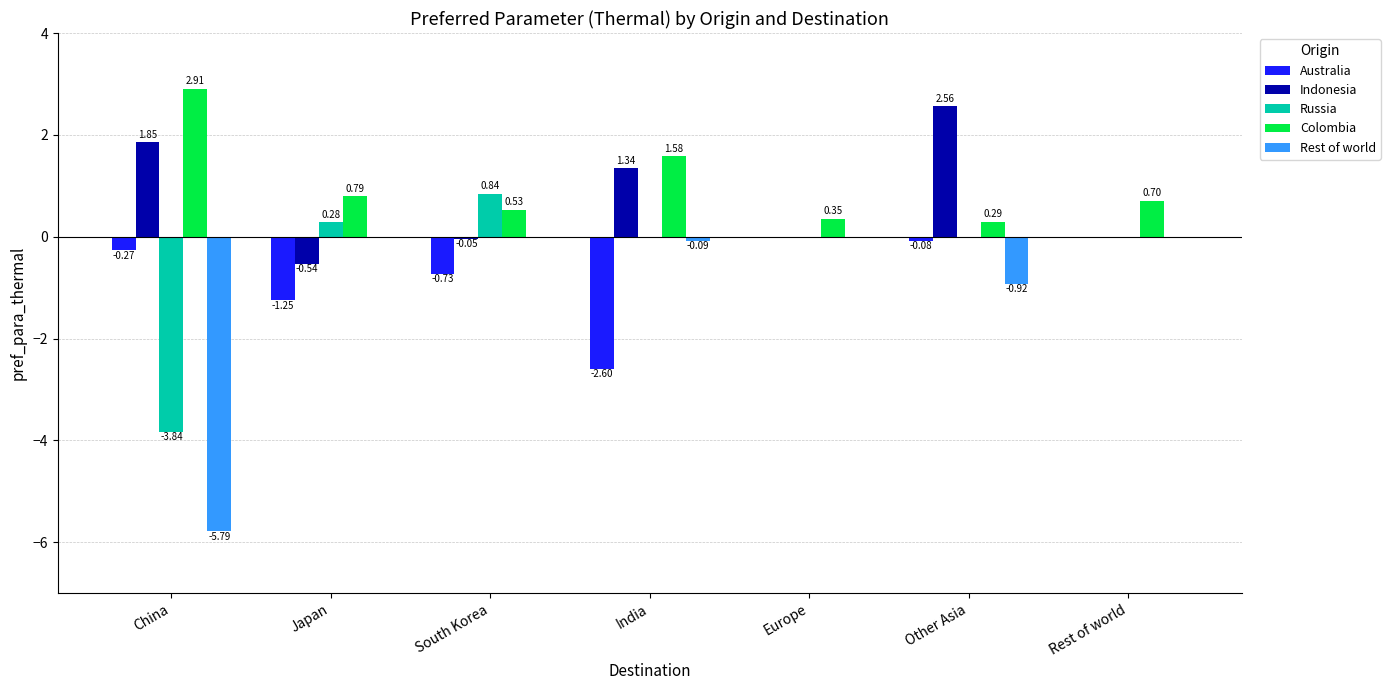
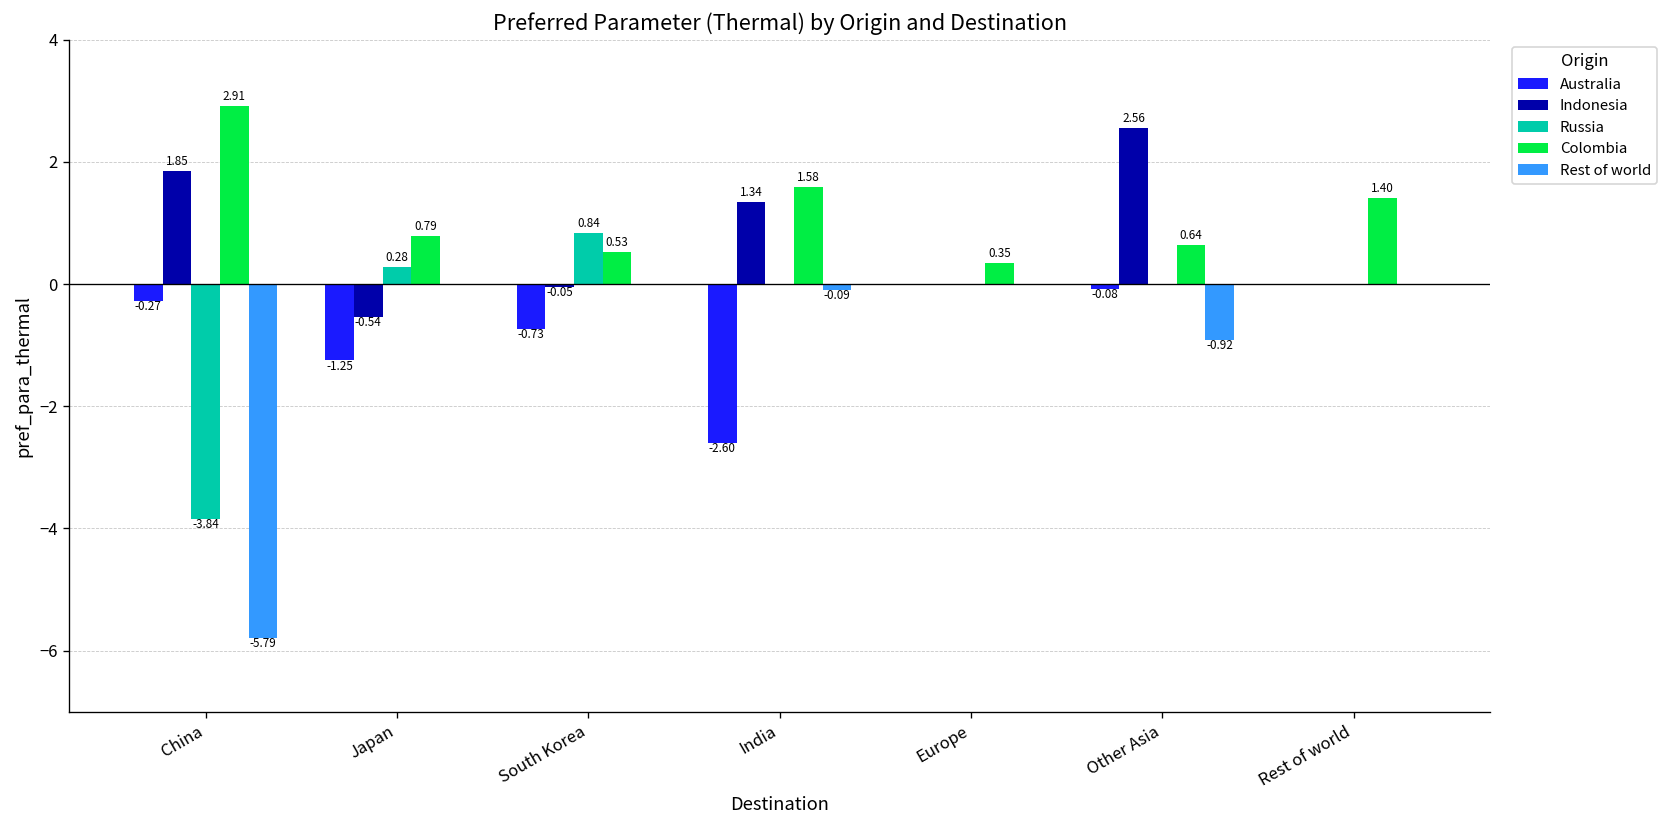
Colombia, Other Asia: 0.29 -> 0.64
Colombia, Rest of world: 0.70 -> 1.40
